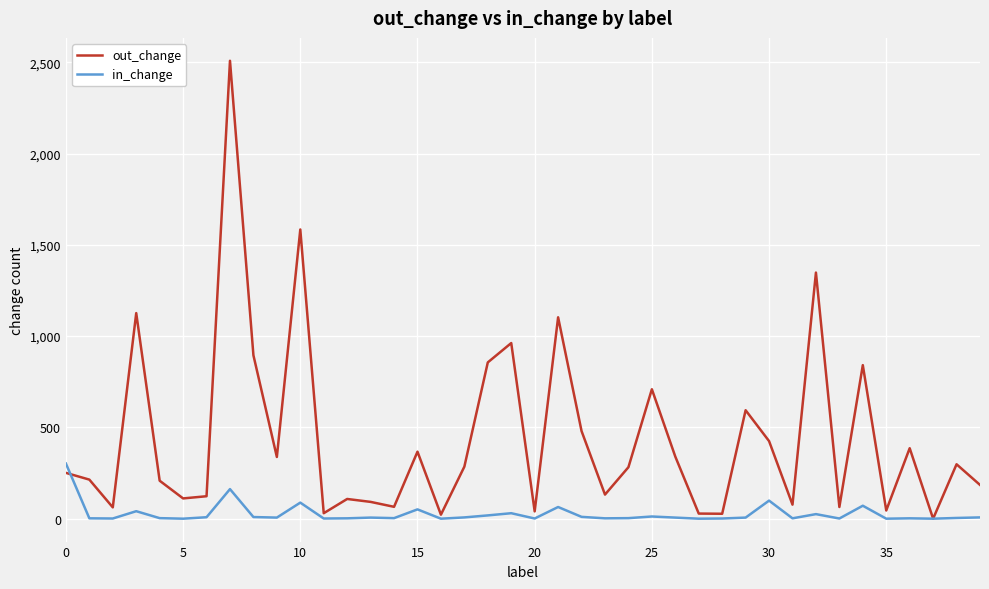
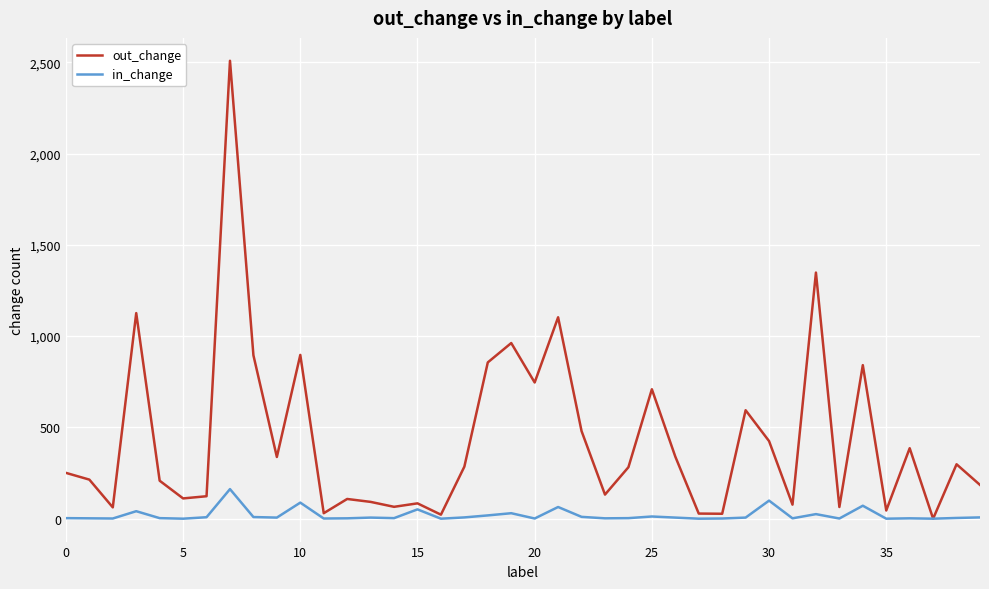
in_change, 0: 300 -> 0
out_change, 10: 1,580 -> 900
out_change, 15: 370 -> 80
out_change, 20: 40 -> 750
